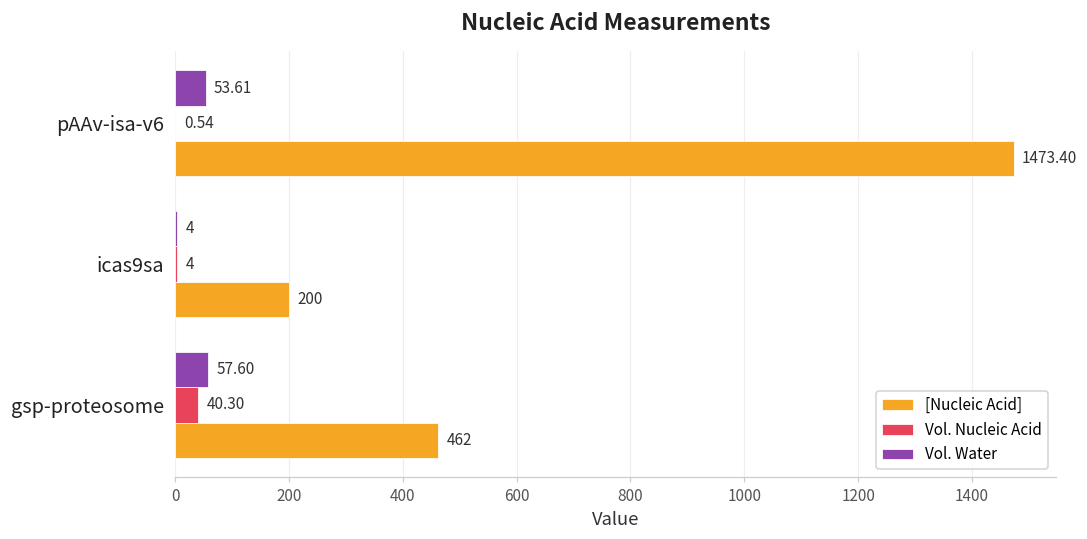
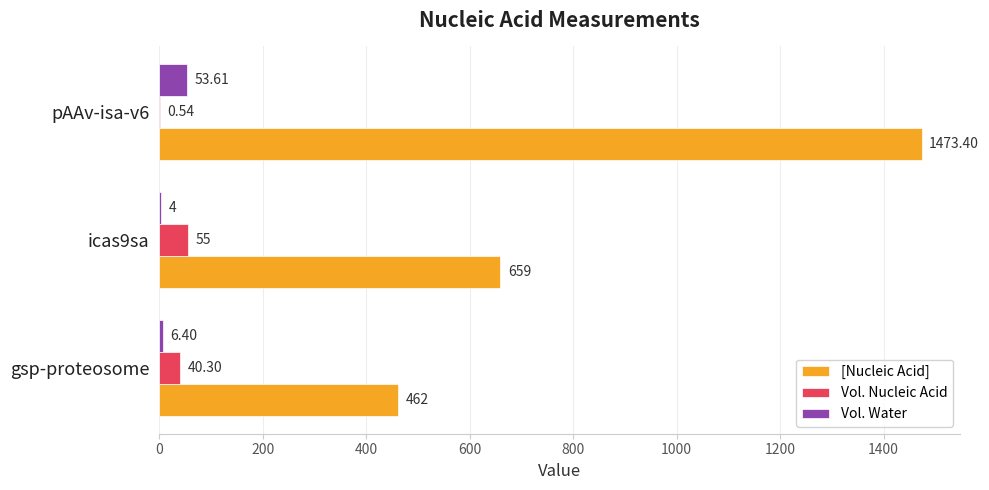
Vol. Nucleic Acid, icas9sa: 4 -> 55
[Nucleic Acid], icas9sa: 200 -> 659
Vol. Water, gsp-proteosome: 57.60 -> 6.40
